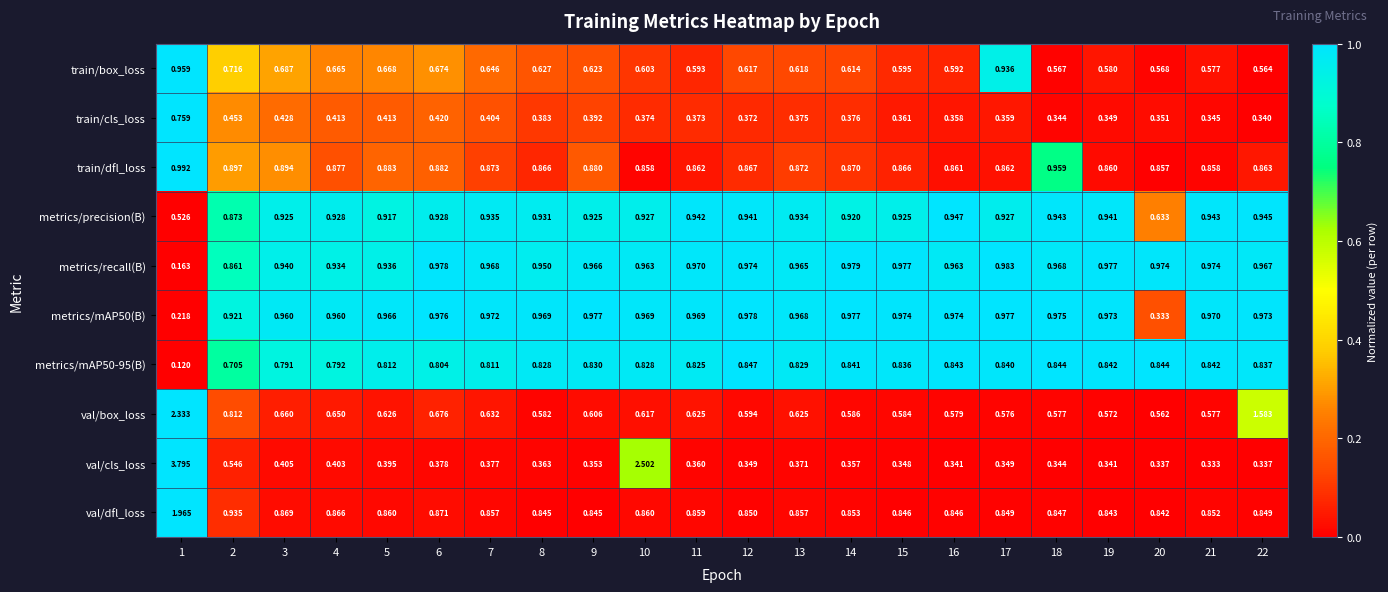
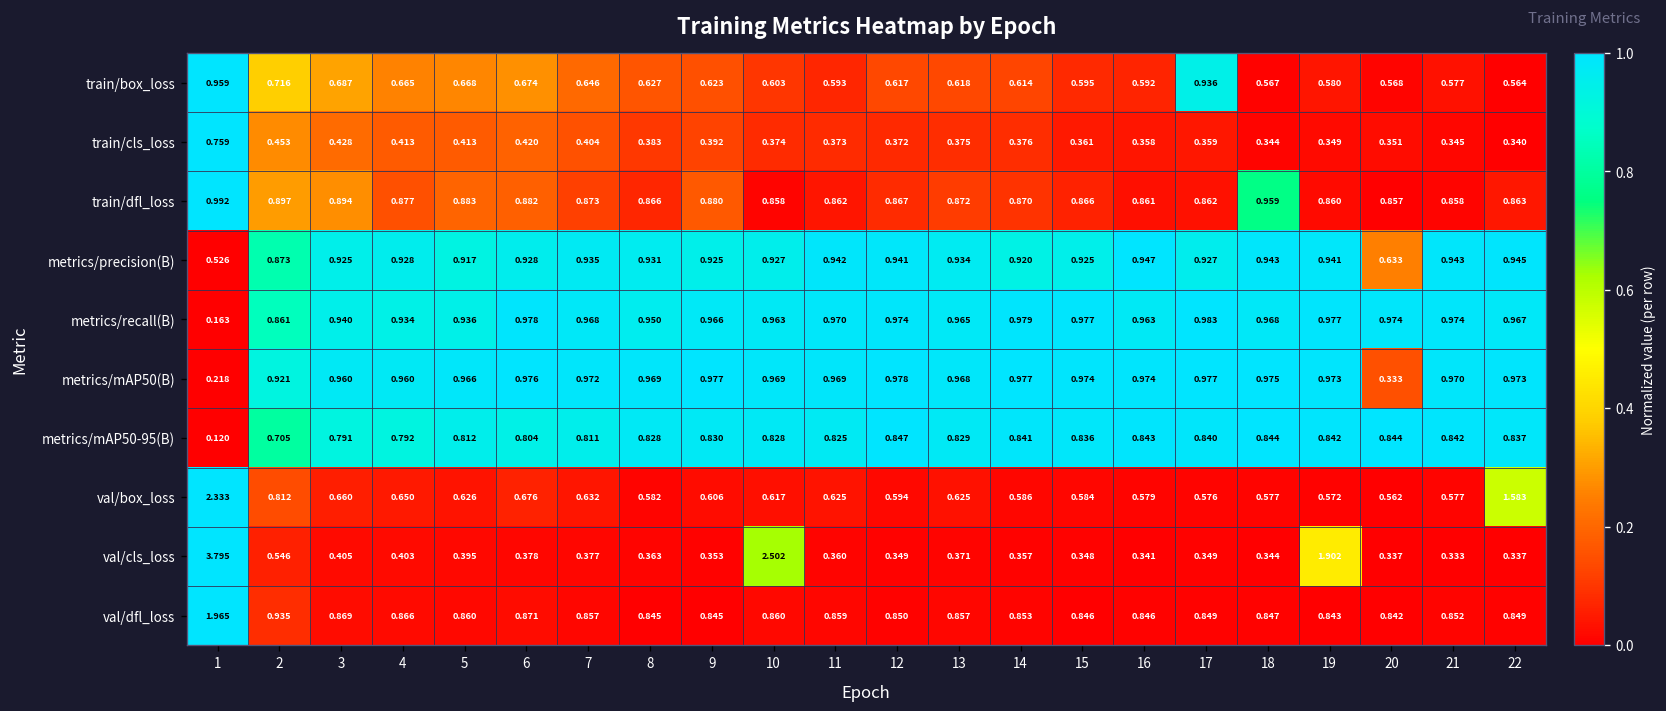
val/cls_loss, 19: 0.341 -> 1.902
